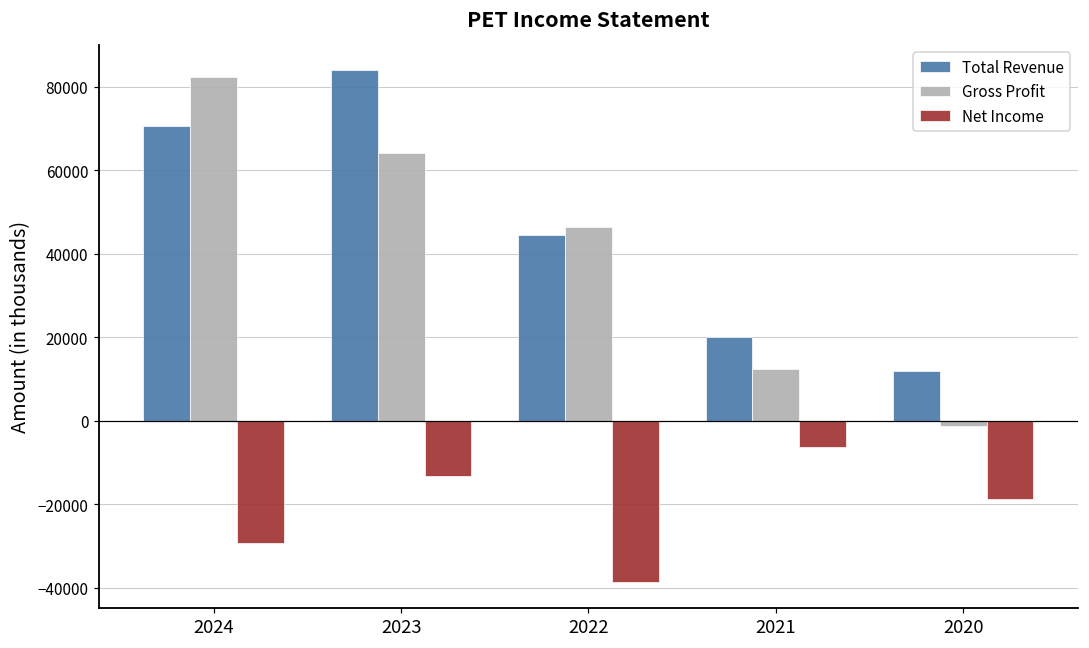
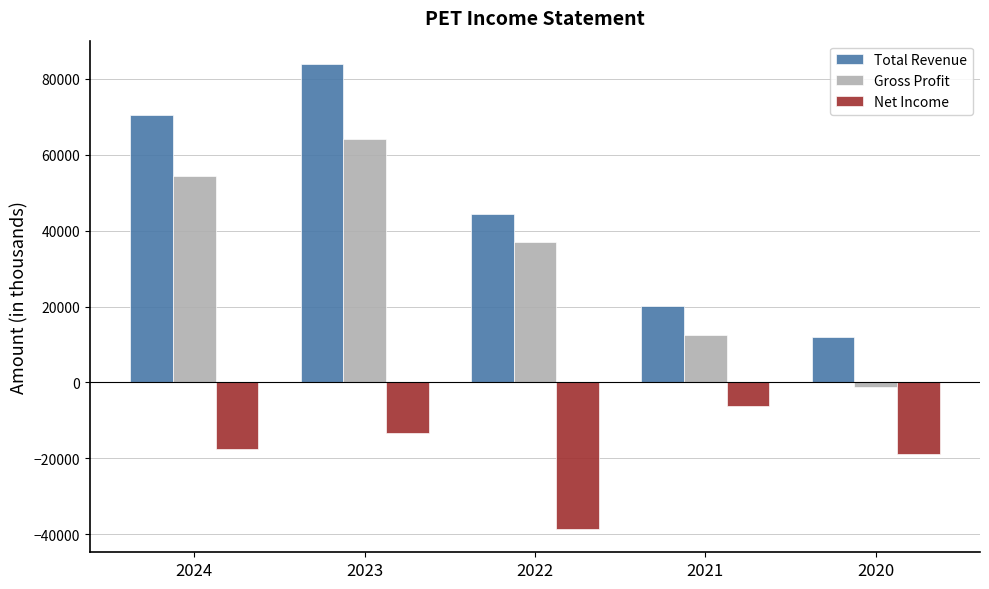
Gross Profit, 2024: 82000 -> 55000
Net Income, 2024: -29000 -> -18000
Gross Profit, 2022: 46000 -> 37000
